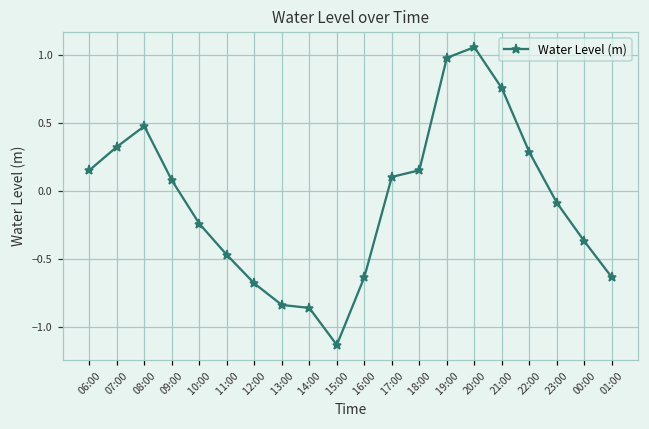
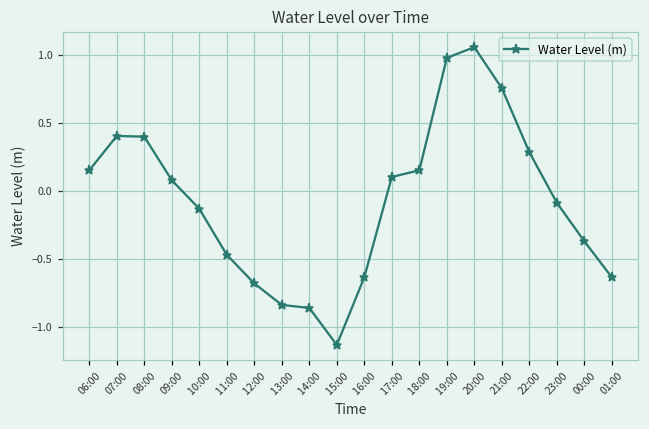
07:00: 0.33 -> 0.41
08:00: 0.48 -> 0.40
10:00: -0.24 -> -0.13
